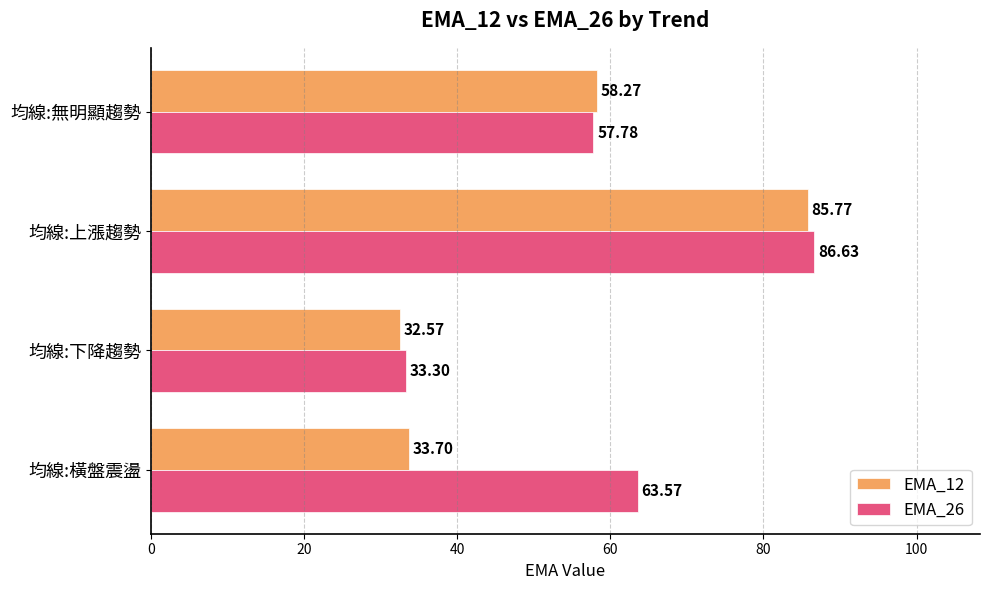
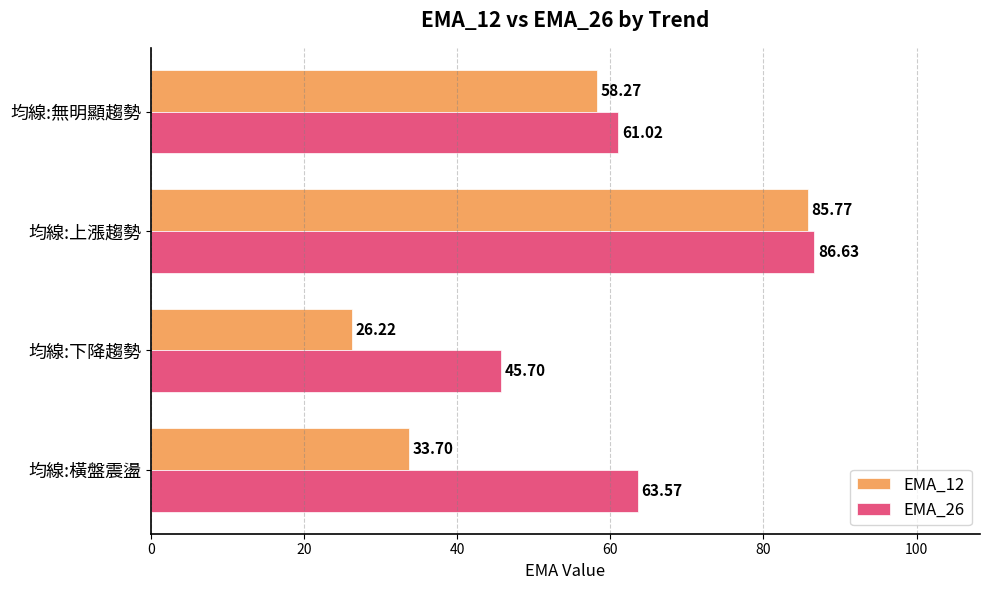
EMA_26, 均線:無明顯趨勢: 57.78 -> 61.02
EMA_12, 均線:下降趨勢: 32.57 -> 26.22
EMA_26, 均線:下降趨勢: 33.30 -> 45.70
